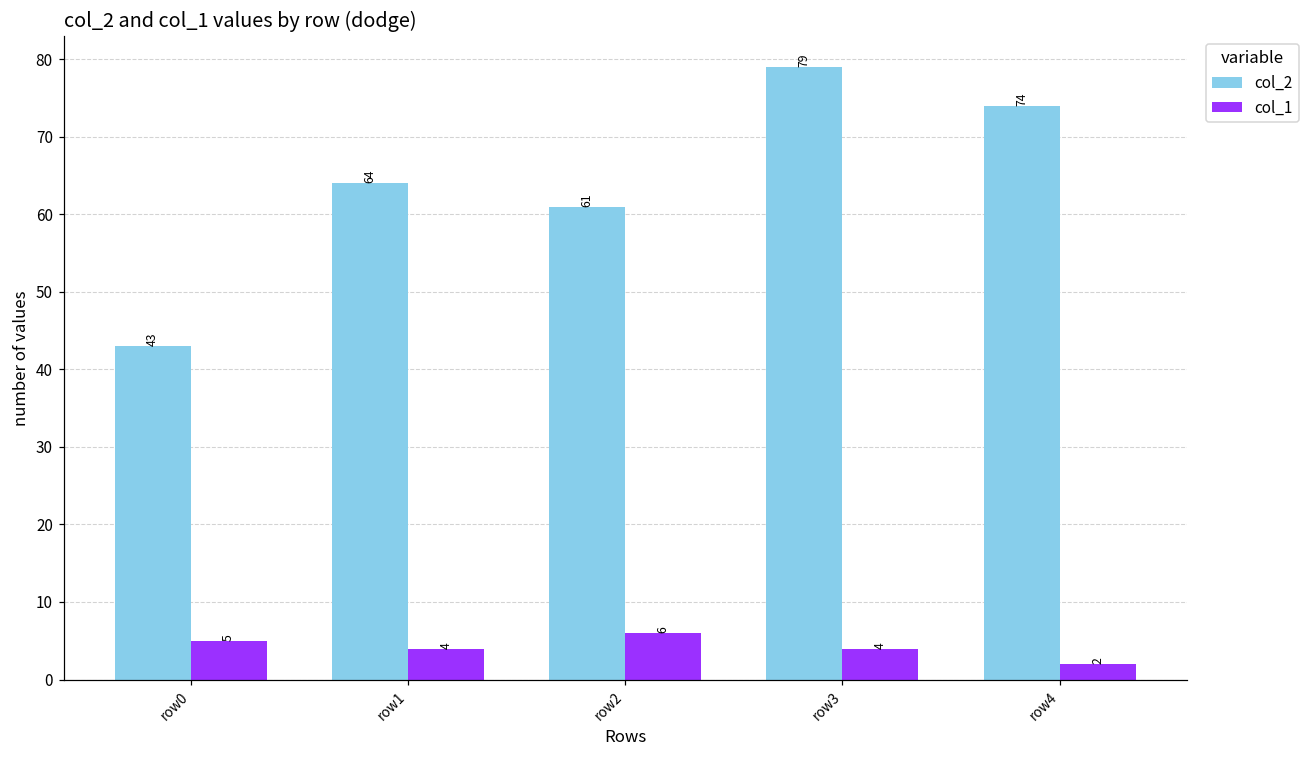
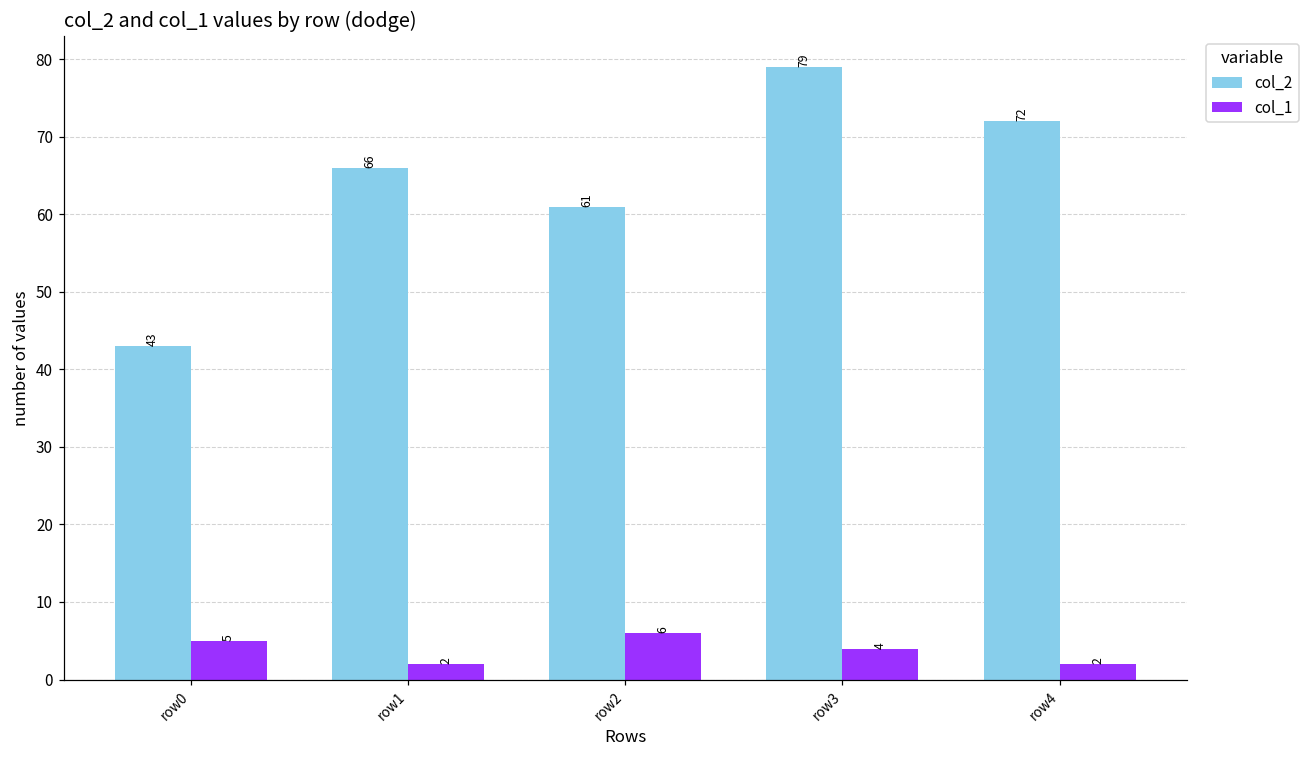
col_2, row1: 64 -> 66
col_1, row1: 4 -> 2
col_2, row4: 74 -> 72
